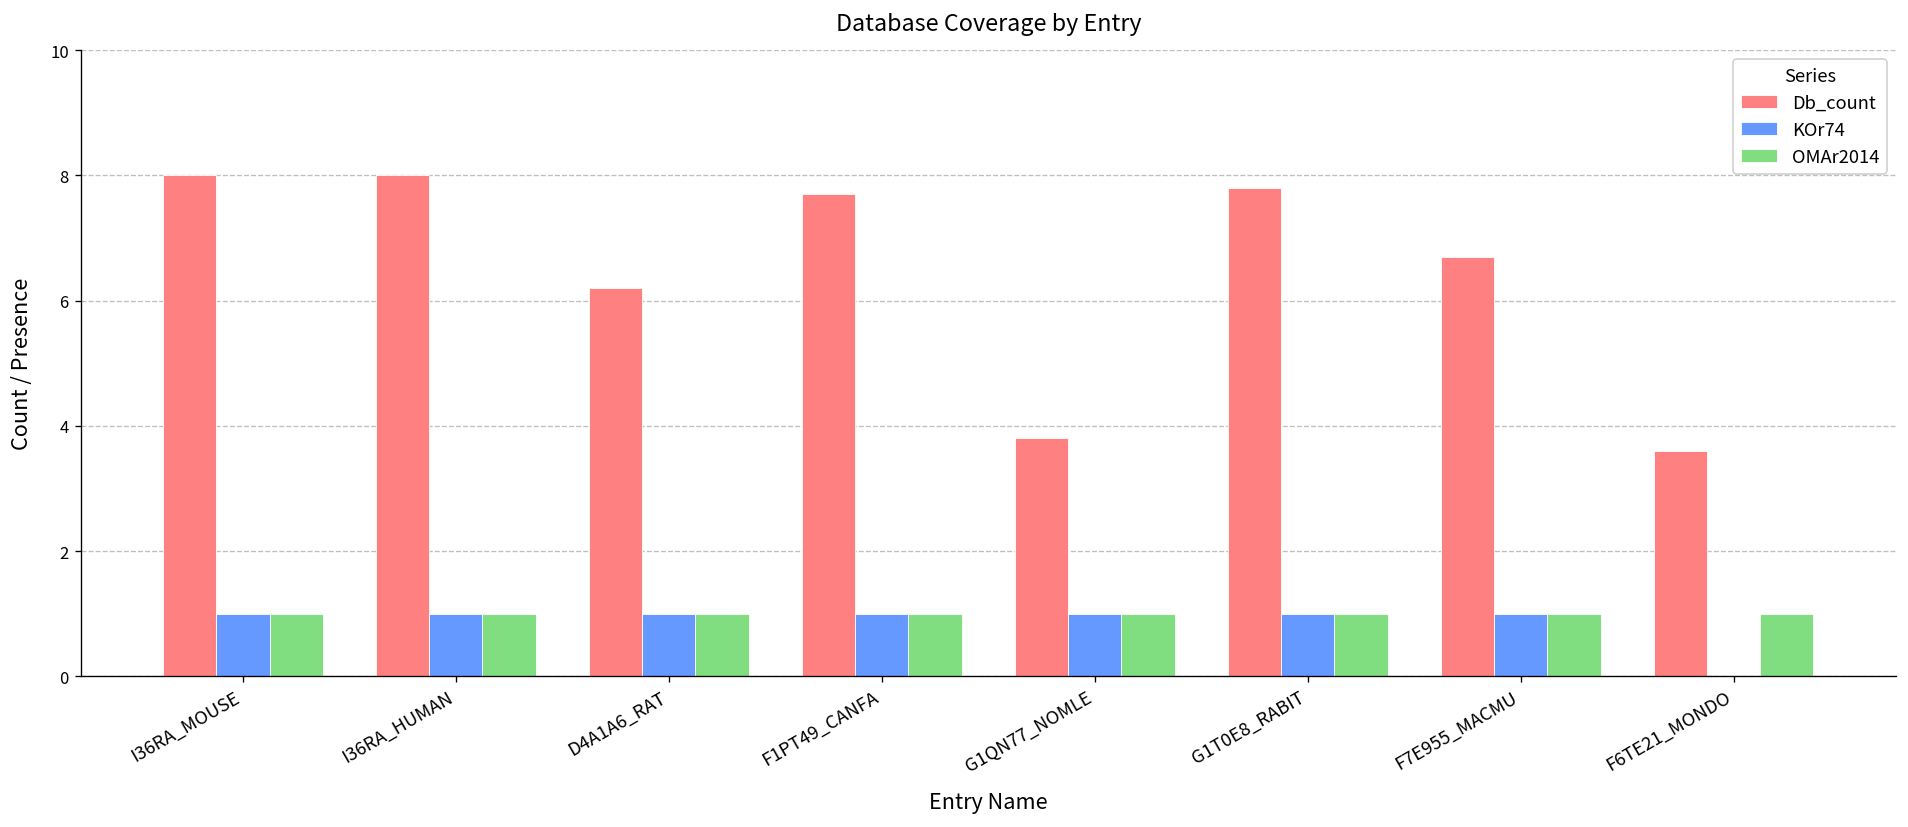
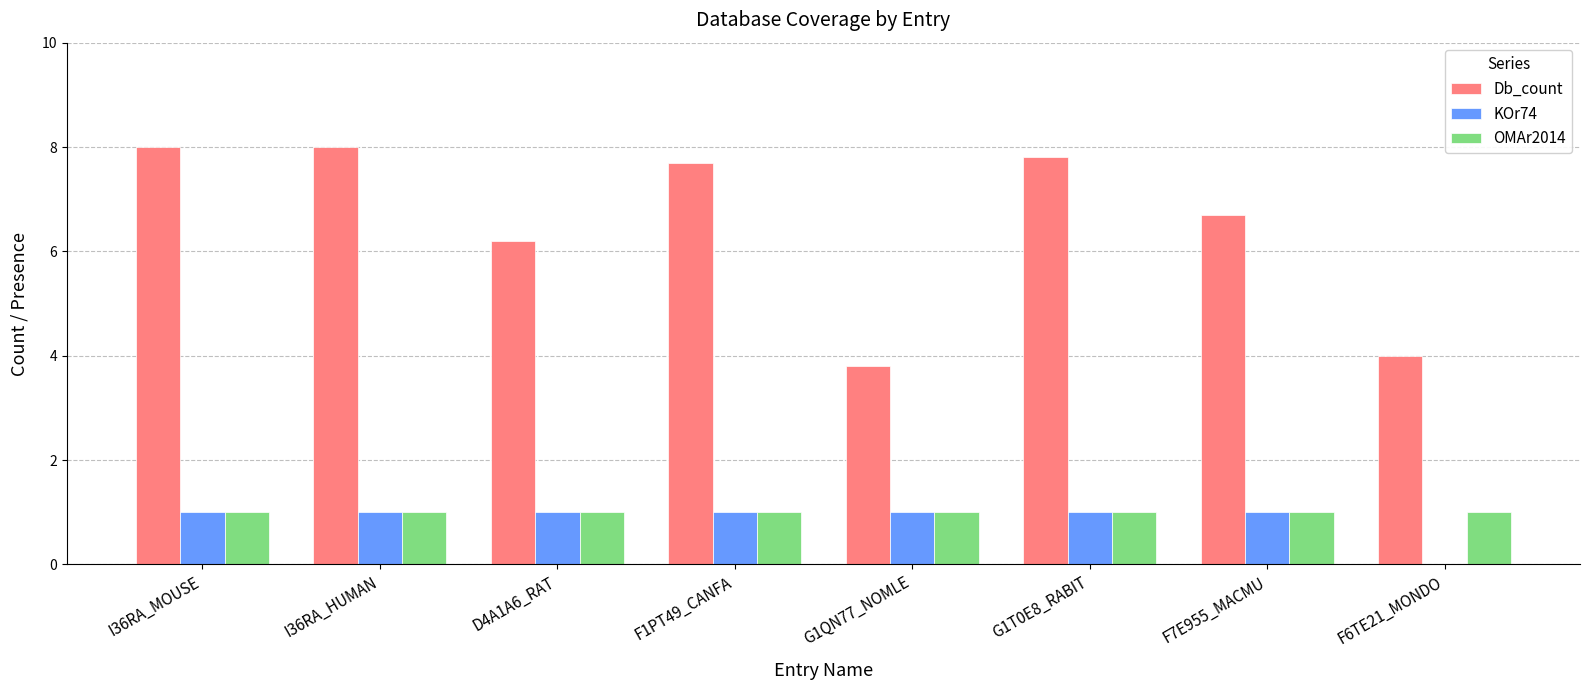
Db_count, F6TE21_MONDO: 3.6 -> 4.0
